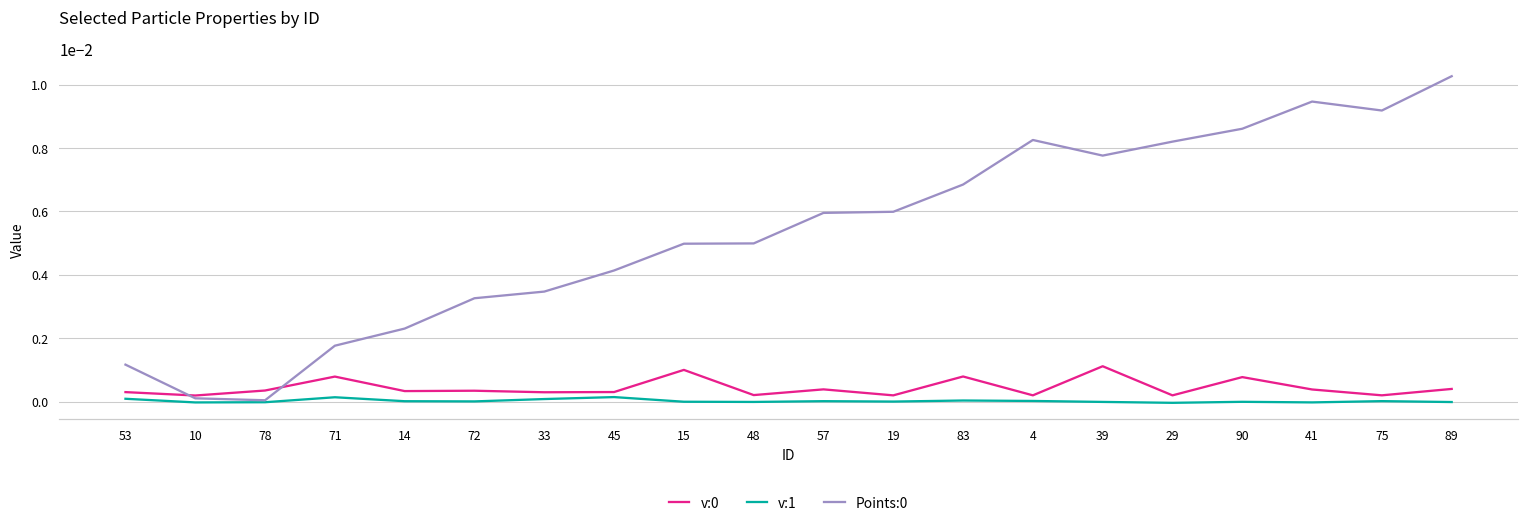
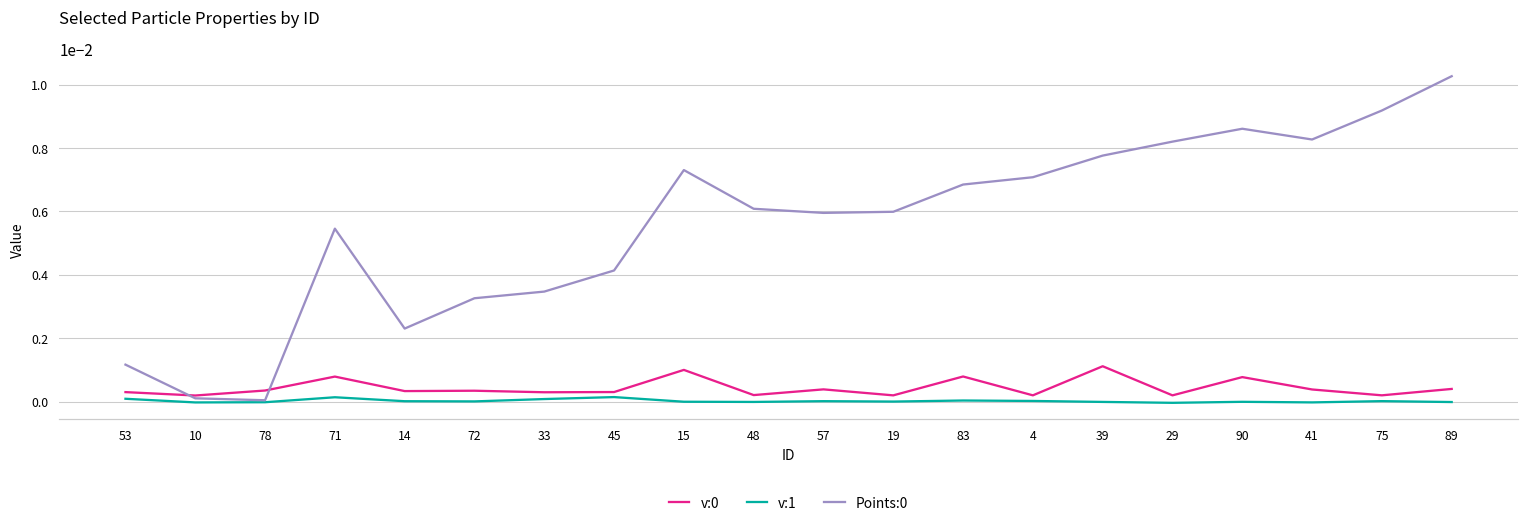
Points:0, 71: 0.0018 -> 0.0055
Points:0, 15: 0.0050 -> 0.0073
Points:0, 48: 0.0050 -> 0.0061
Points:0, 4: 0.0083 -> 0.0071
Points:0, 41: 0.0095 -> 0.0083
